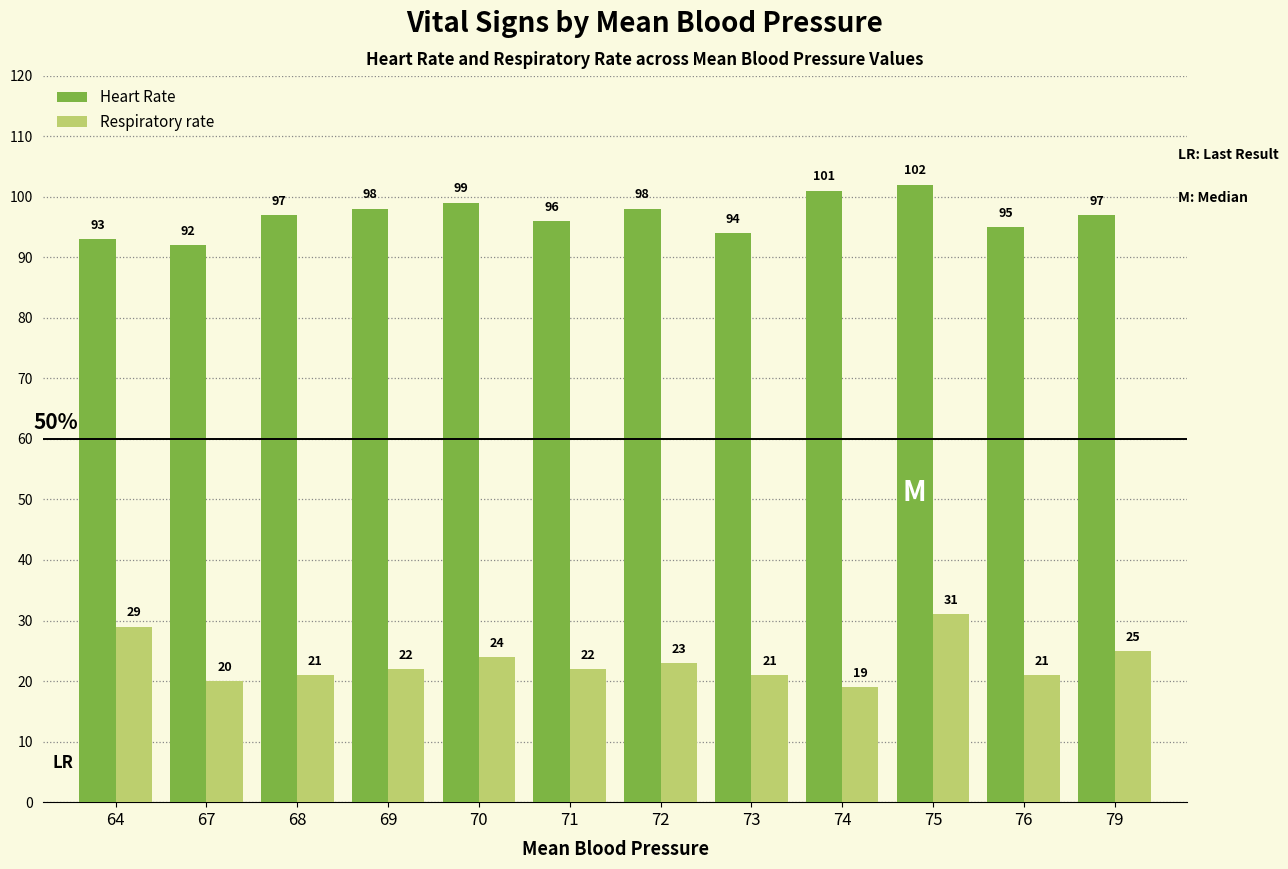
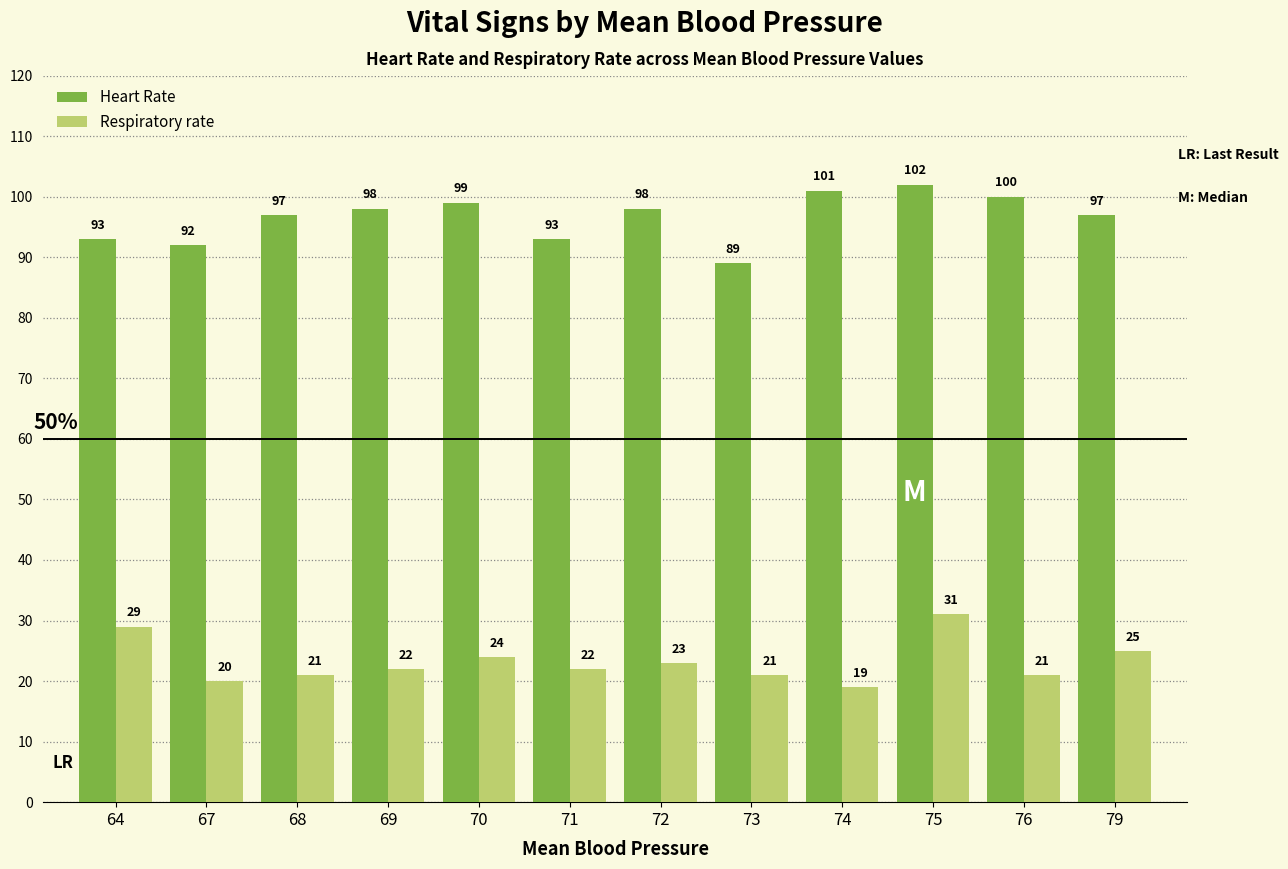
Heart Rate, 71: 96 -> 93
Heart Rate, 73: 94 -> 89
Heart Rate, 76: 95 -> 100
